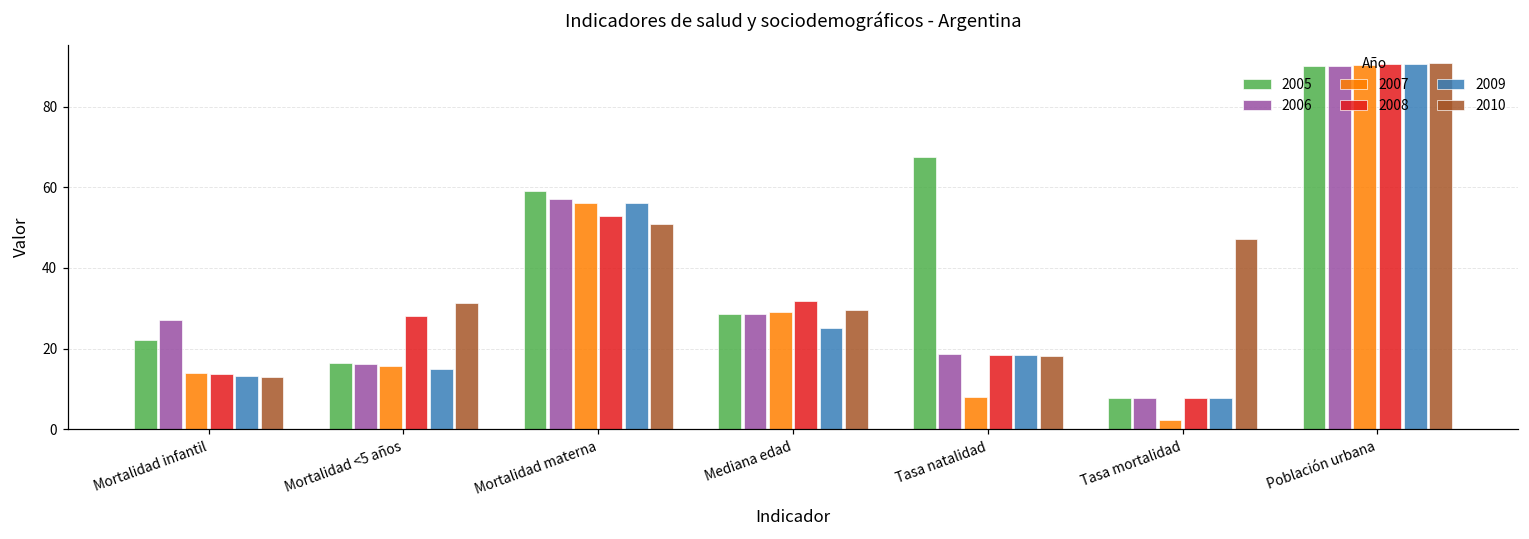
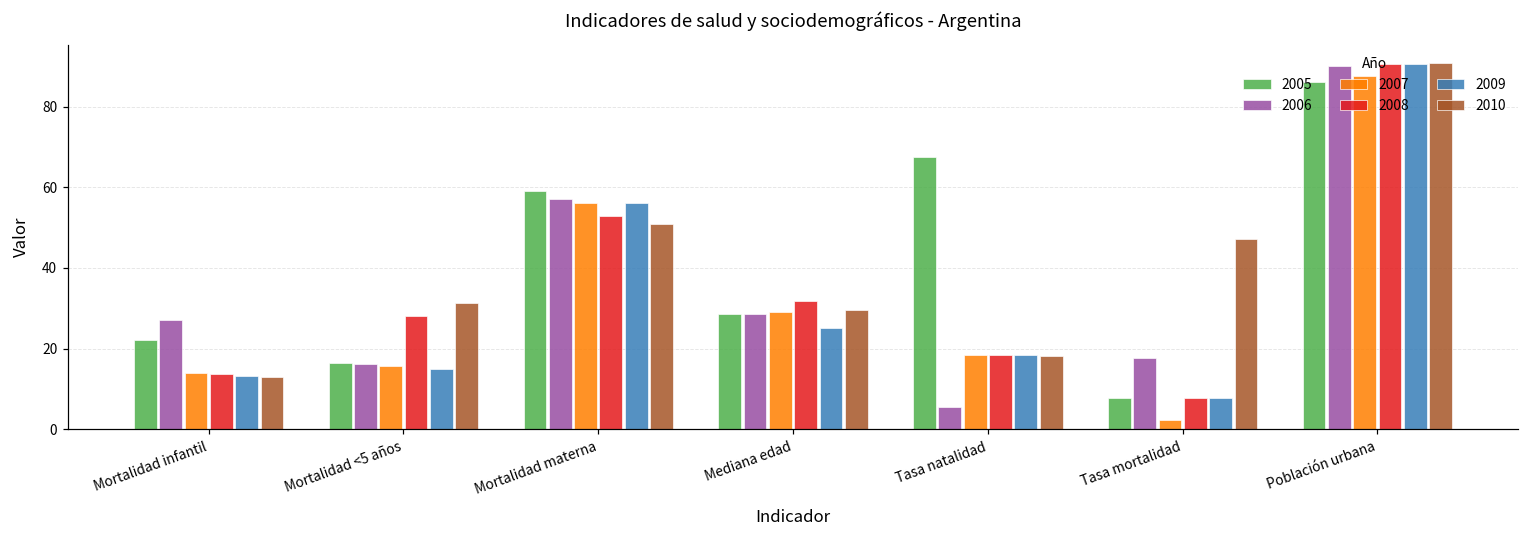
2006, Tasa natalidad: 19 -> 6
2007, Tasa natalidad: 8 -> 19
2006, Tasa mortalidad: 8 -> 18
2005, Población urbana: 90 -> 86
2007, Población urbana: 90 -> 88
